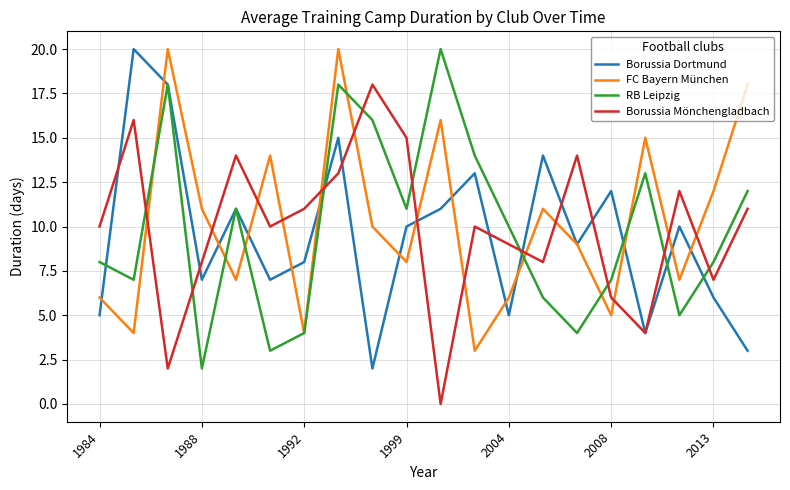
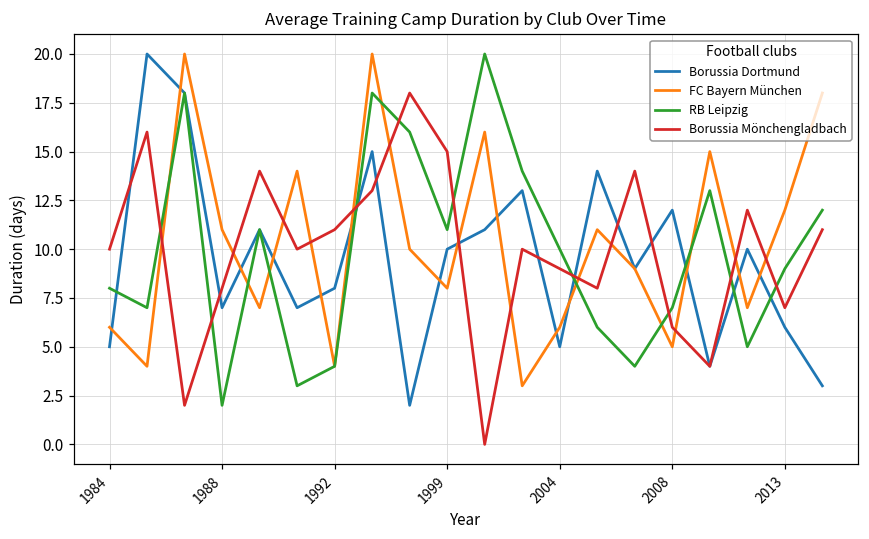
RB Leipzig, 2013: 8 -> 9
